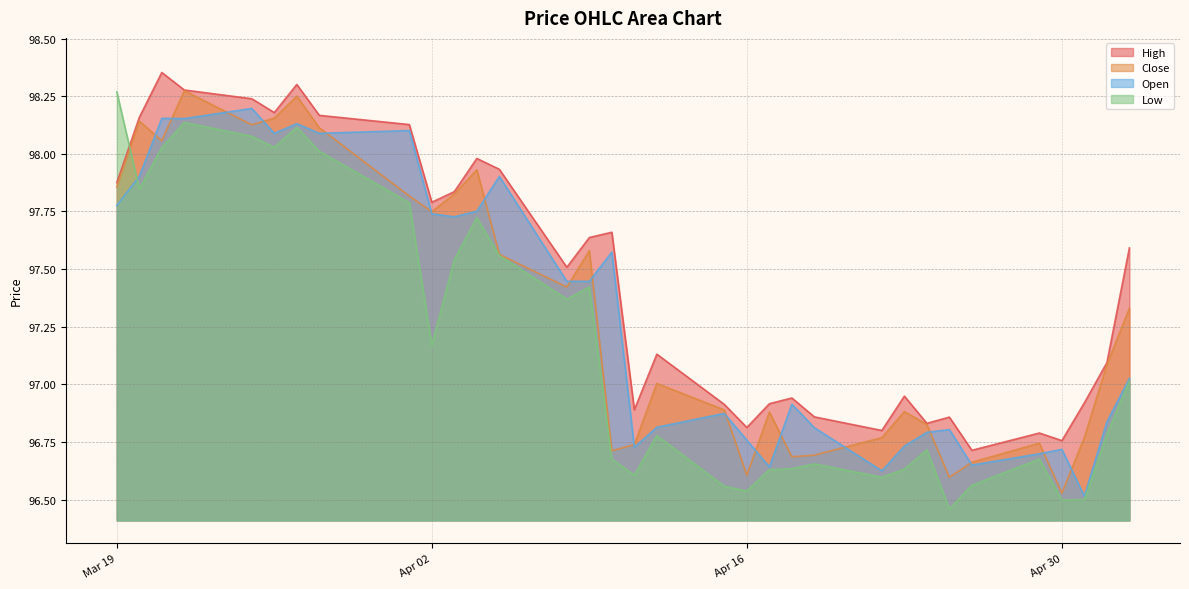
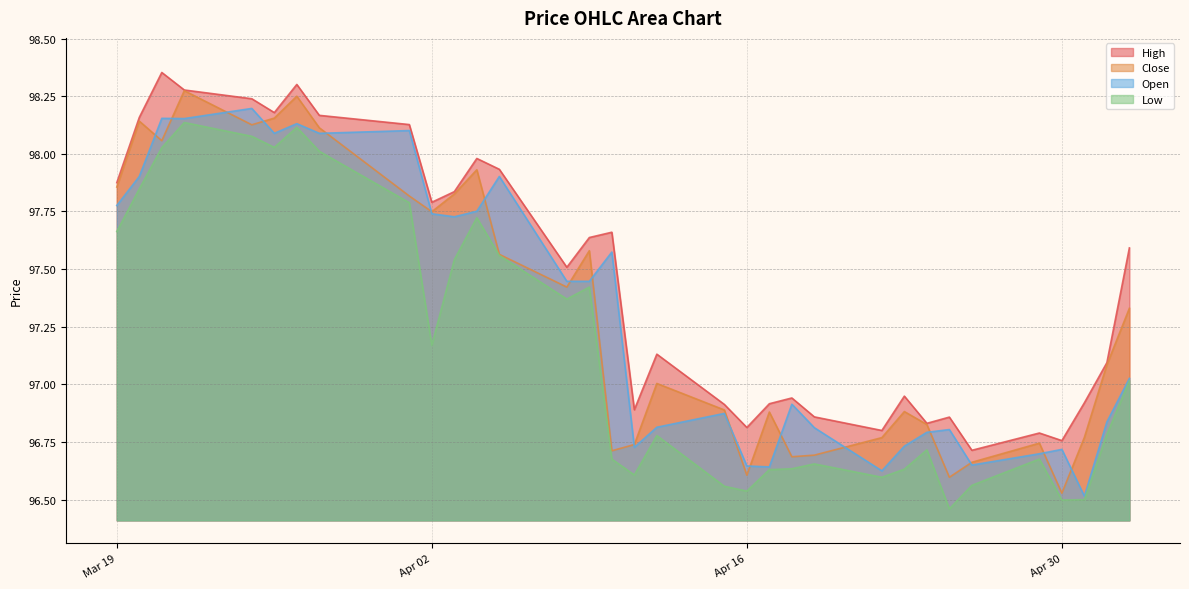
Low, Mar 19: 98.27 -> 97.66
Open, Apr 16: 96.76 -> 96.65
